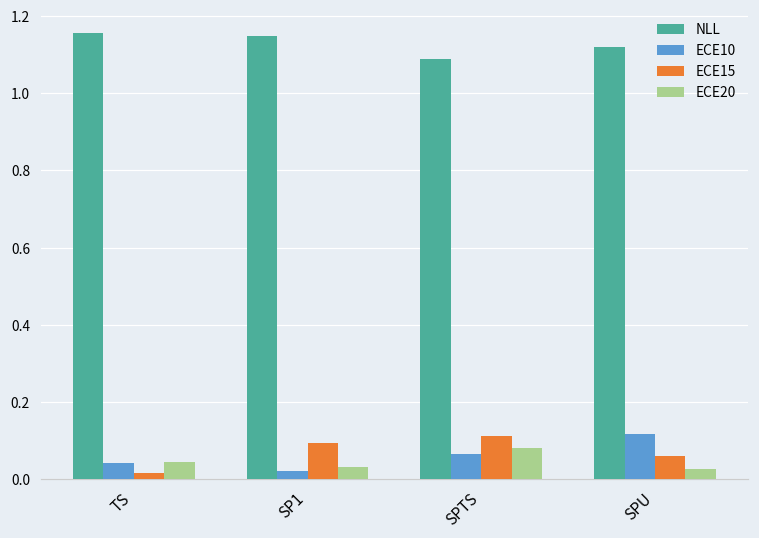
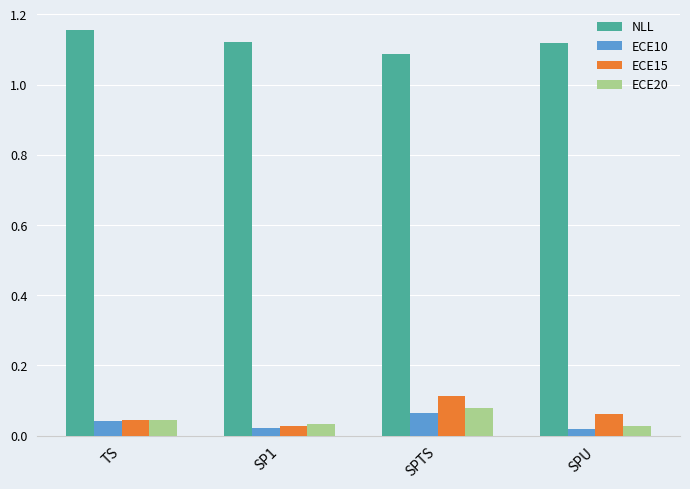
ECE15, TS: 0.02 -> 0.04
NLL, SP1: 1.15 -> 1.12
ECE15, SP1: 0.10 -> 0.03
ECE10, SPU: 0.12 -> 0.02
